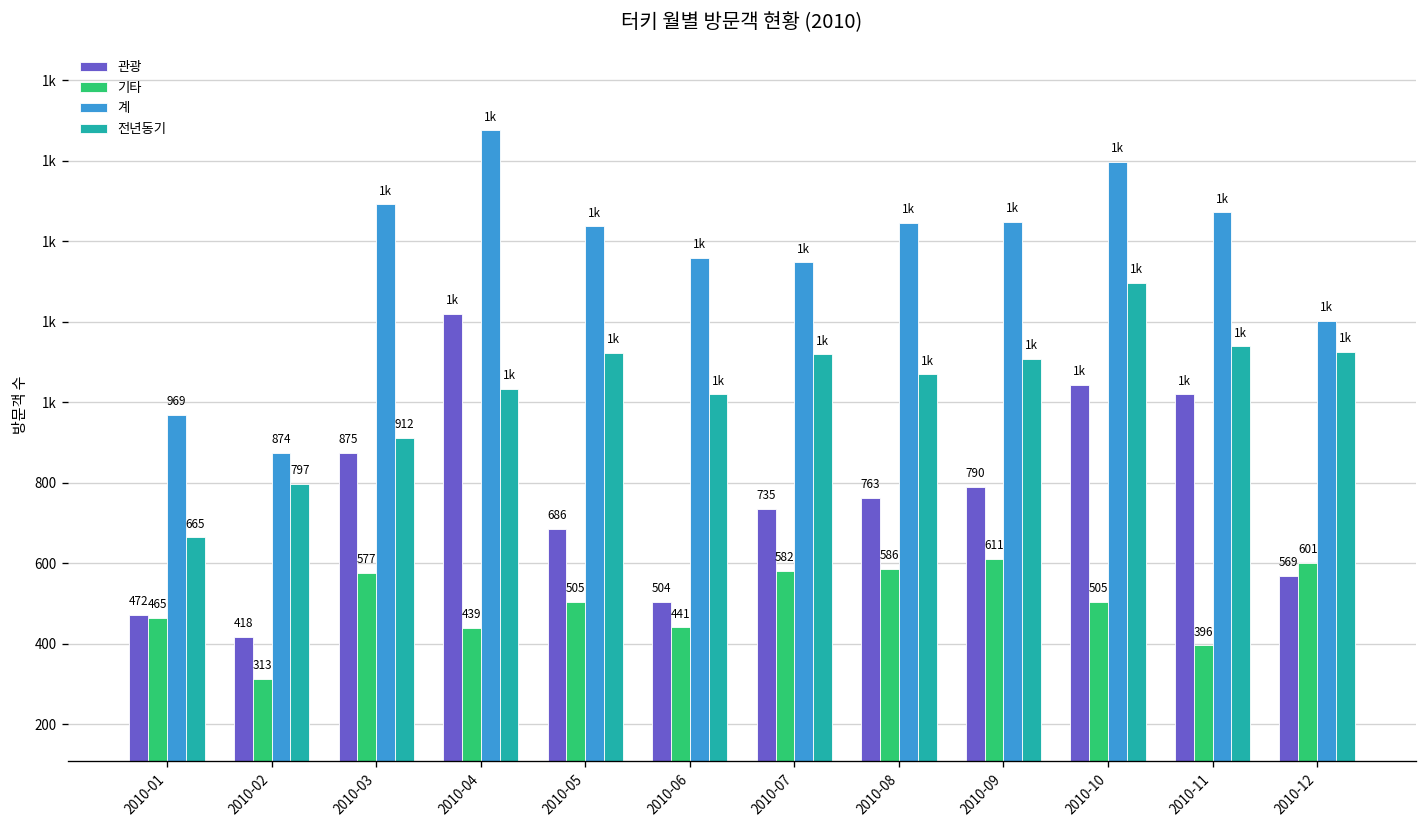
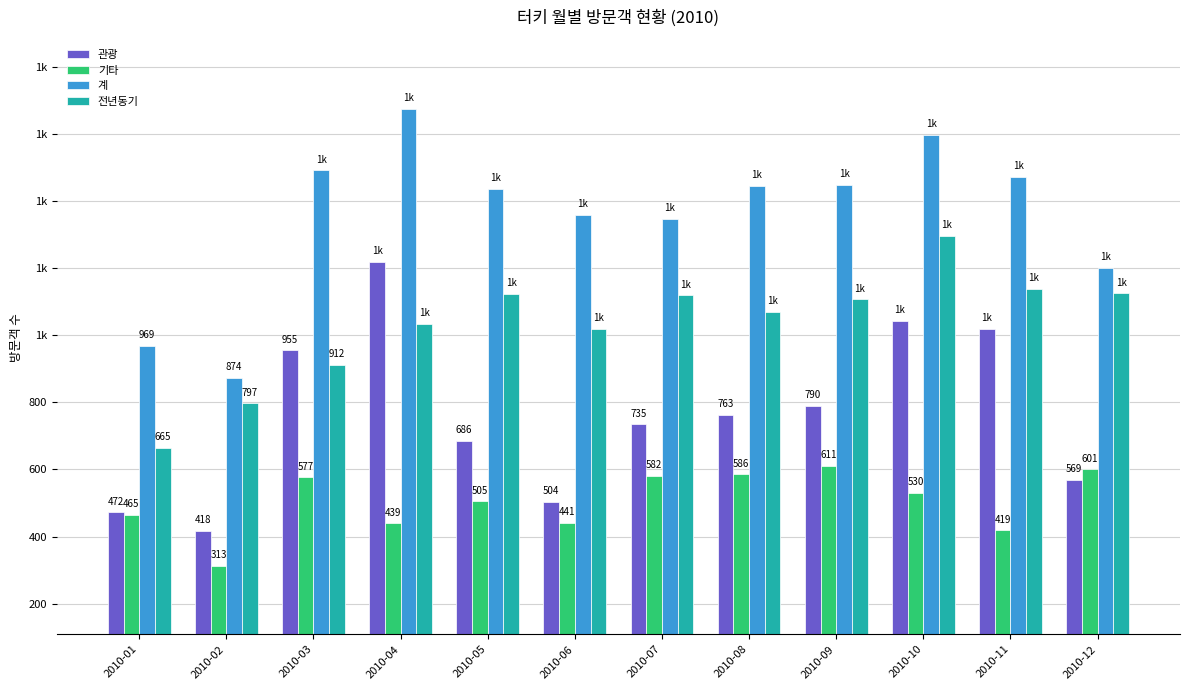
관광, 2010-03: 875 -> 955
기타, 2010-10: 505 -> 530
기타, 2010-11: 396 -> 419
